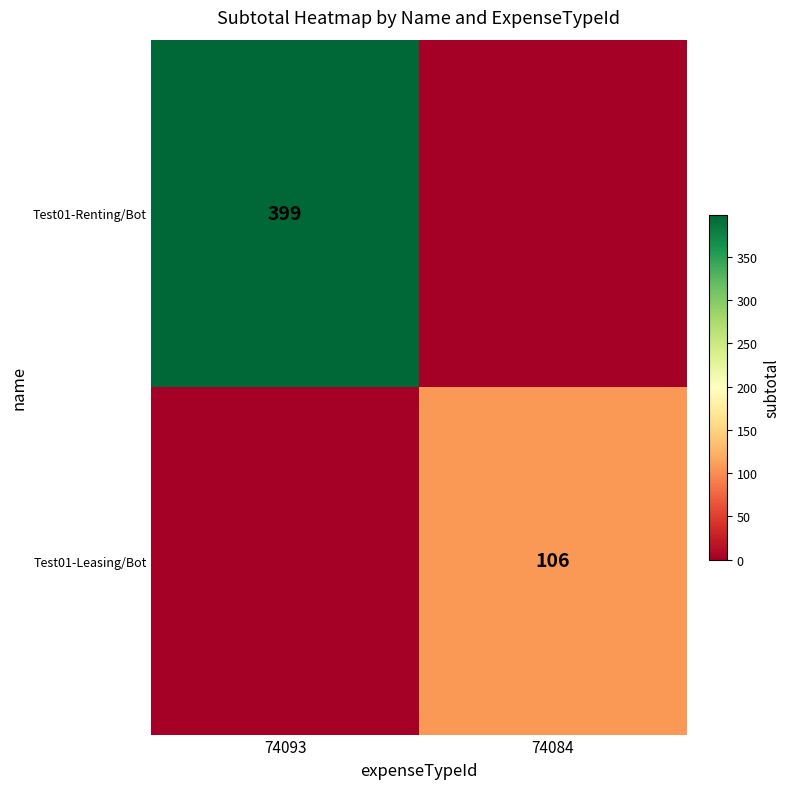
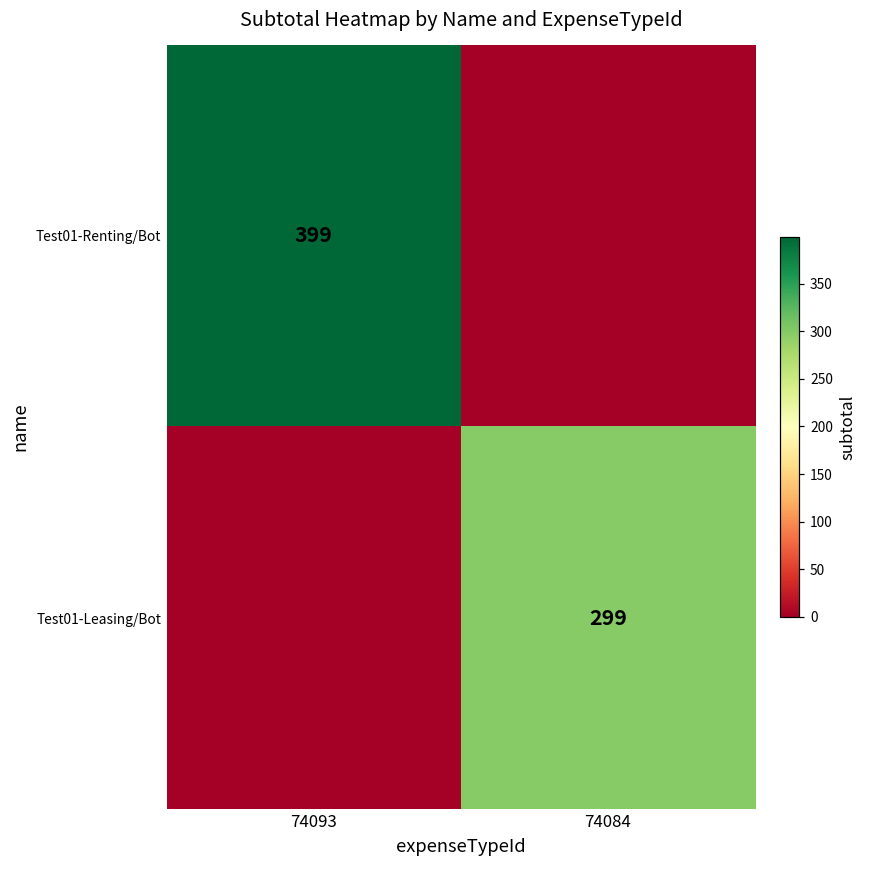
Test01-Leasing/Bot, 74084: 106 -> 299
